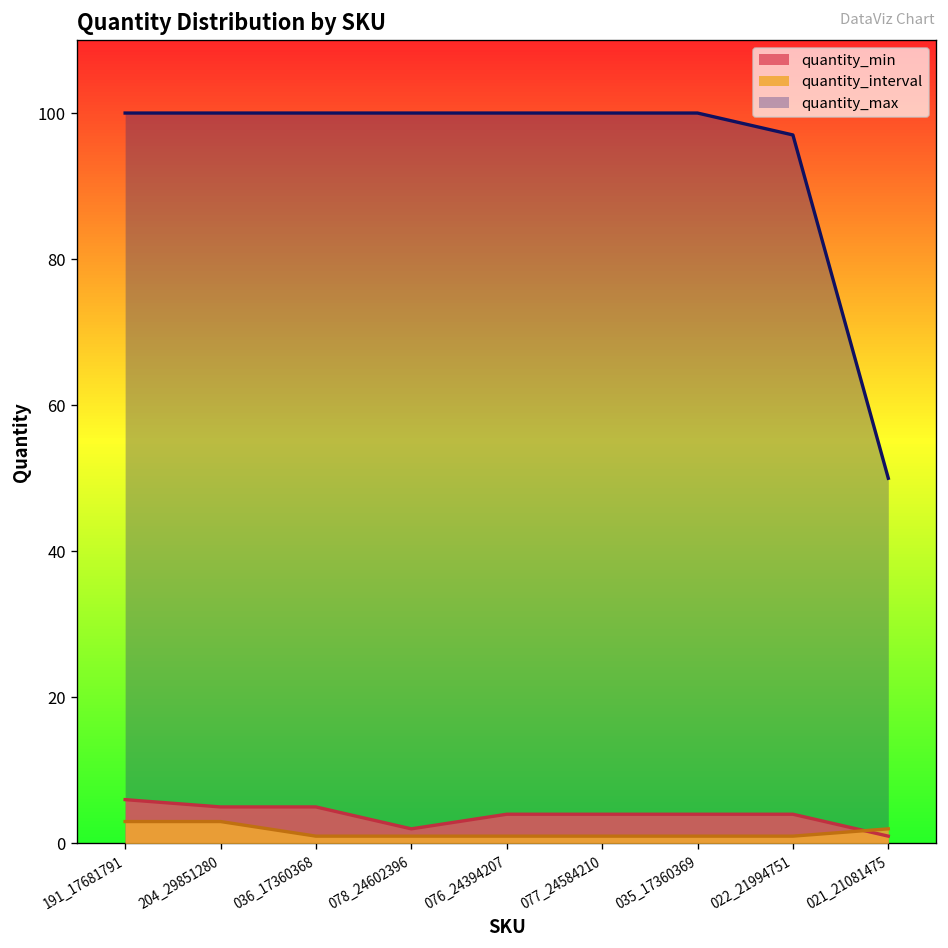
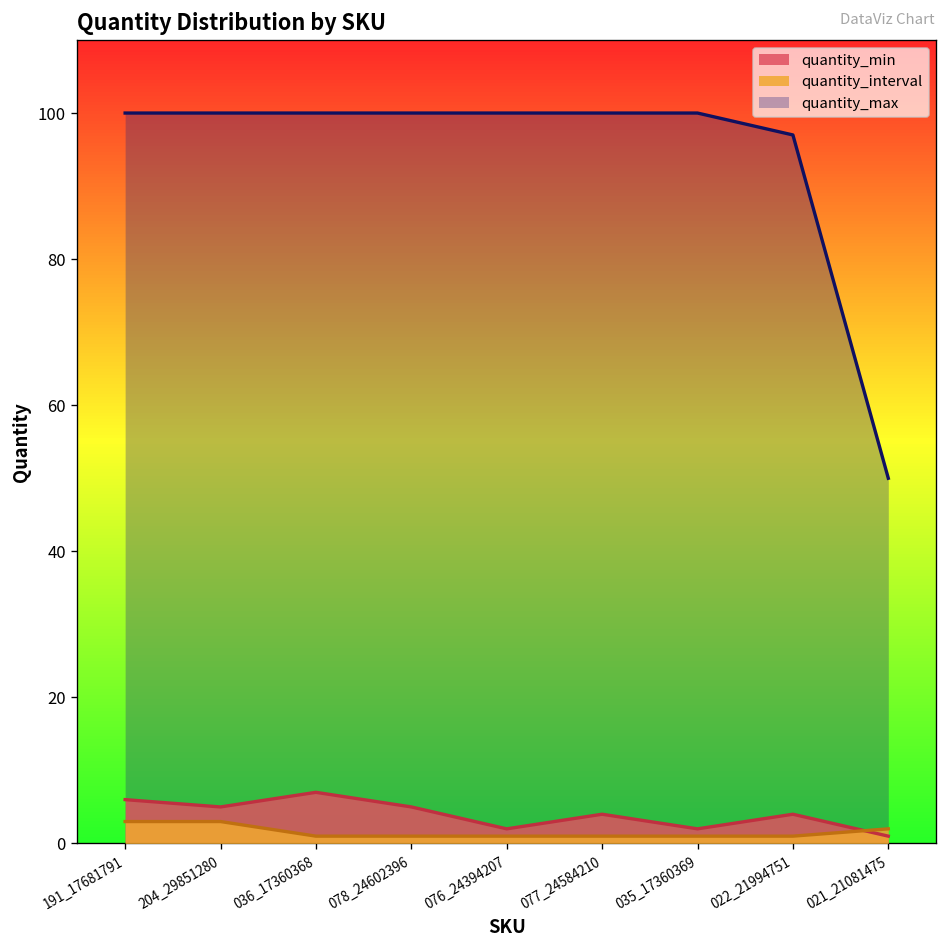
quantity_min, 036_17360368: 5 -> 7
quantity_min, 078_24602396: 2 -> 5
quantity_min, 076_24394207: 4 -> 2
quantity_min, 035_17360369: 4 -> 2
